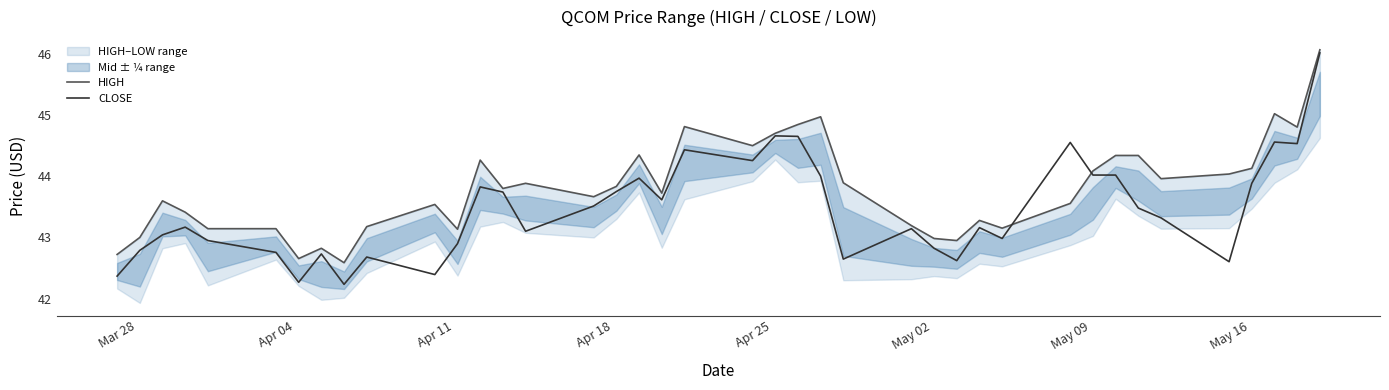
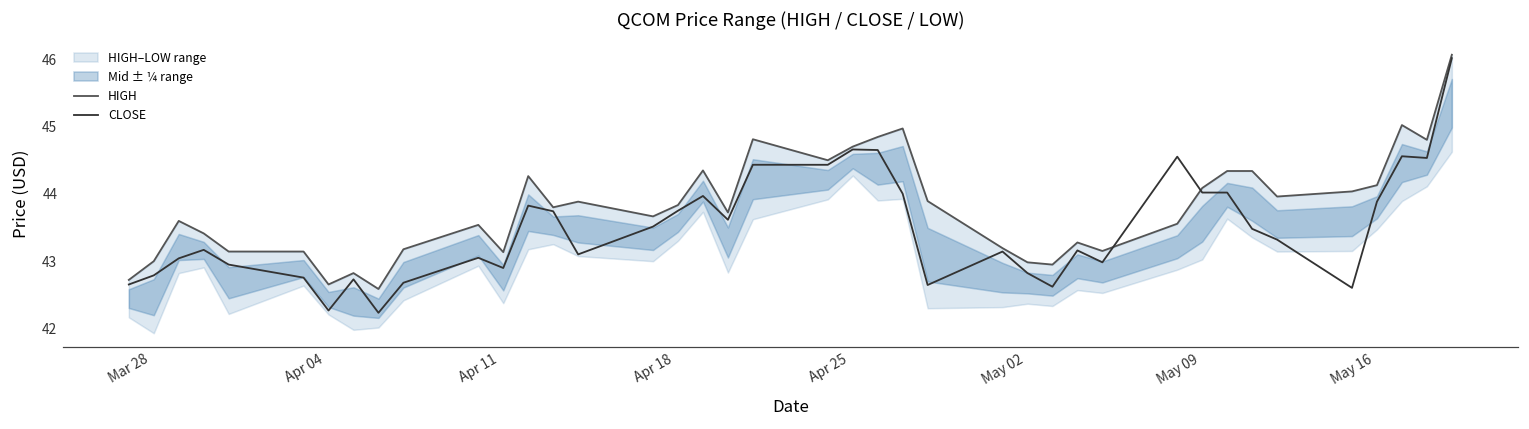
CLOSE, Mar 28: 42.4 -> 42.7
CLOSE, Apr 11: 42.4 -> 43.1
CLOSE, Apr 25: 44.3 -> 44.4
